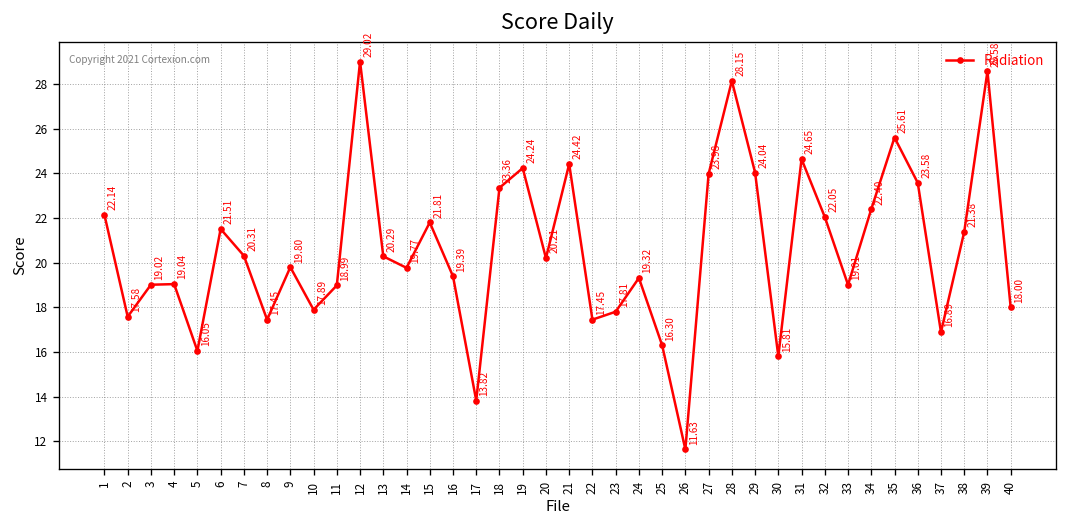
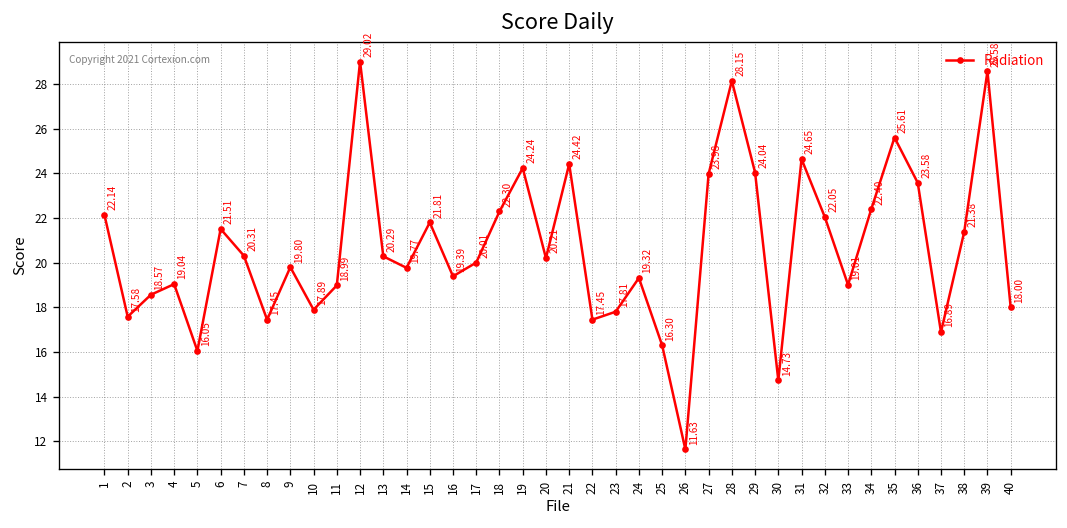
3: 19.02 -> 18.57
17: 13.82 -> 20.01
18: 23.36 -> 22.30
30: 15.81 -> 14.73
